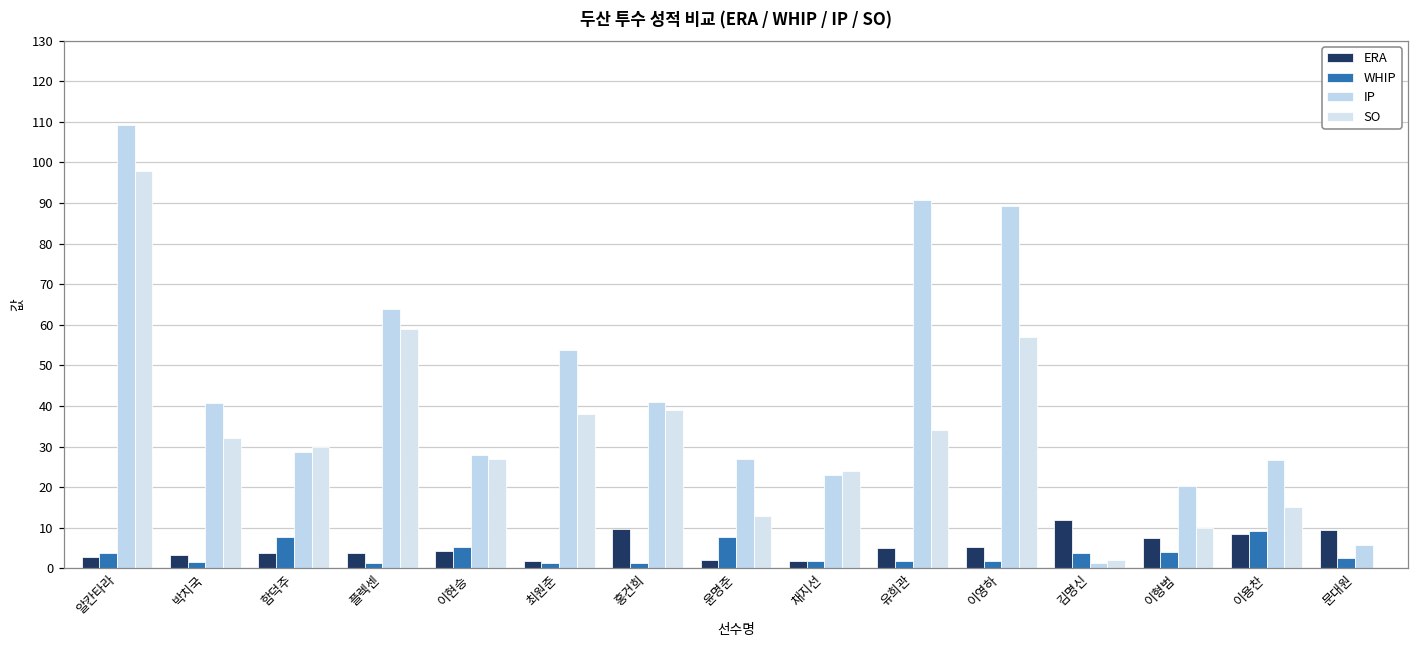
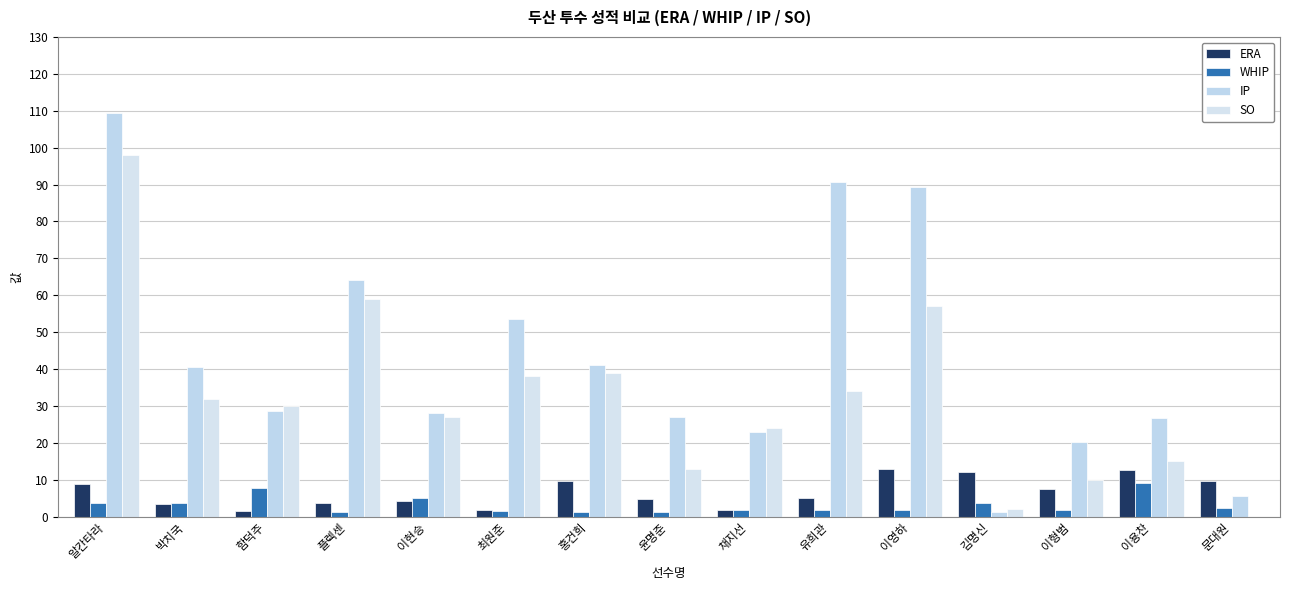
ERA, 알칸타라: 3 -> 9
WHIP, 박치국: 1 -> 4
ERA, 함덕주: 4 -> 1
ERA, 윤명준: 2 -> 5
WHIP, 윤명준: 8 -> 1
ERA, 이영하: 5 -> 13
WHIP, 이형범: 4 -> 2
ERA, 이용찬: 8 -> 13
